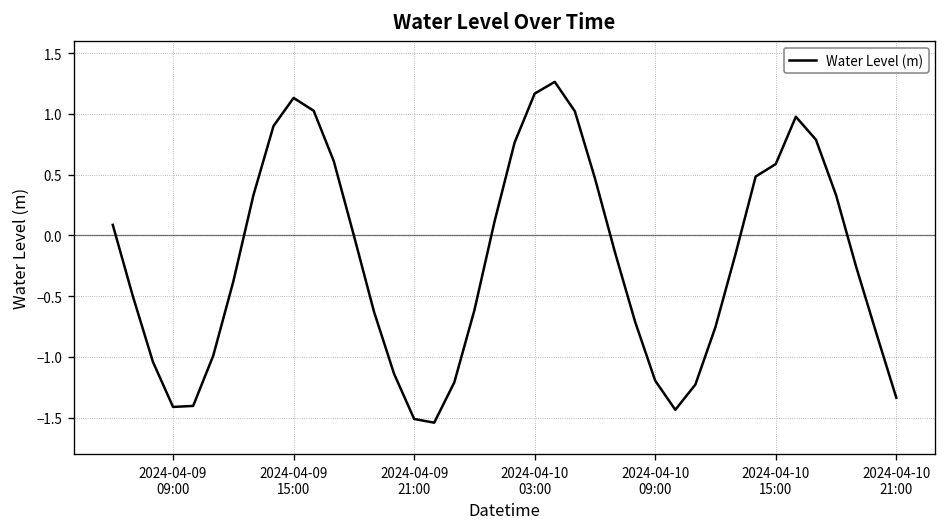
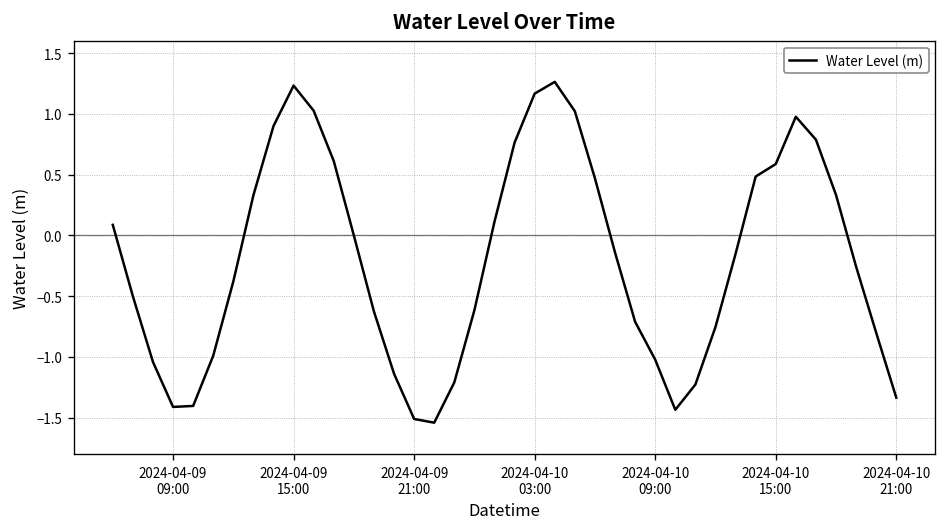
2024-04-09 15:00: 1.13 -> 1.23
2024-04-10 09:00: -1.20 -> -1.02
